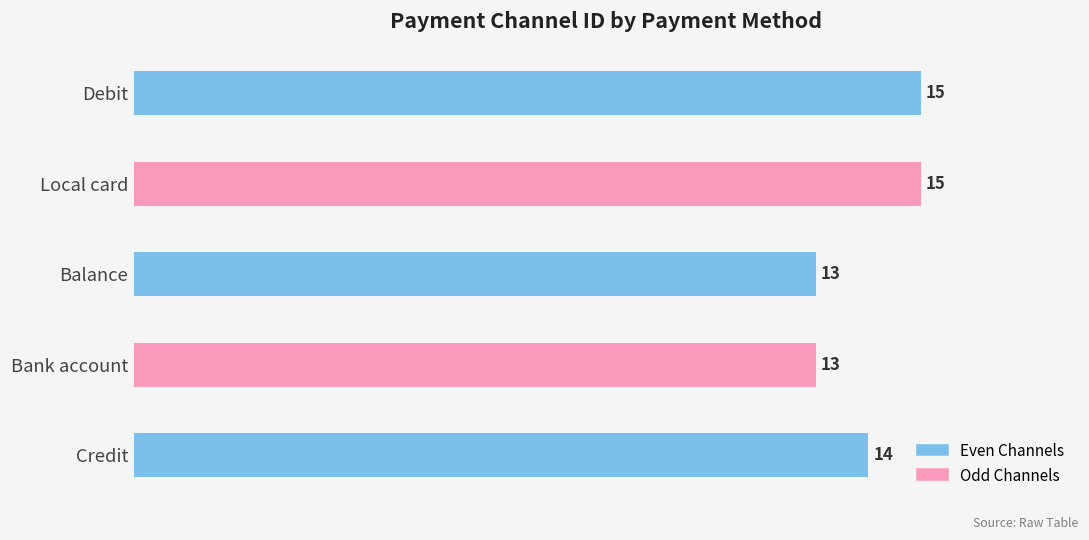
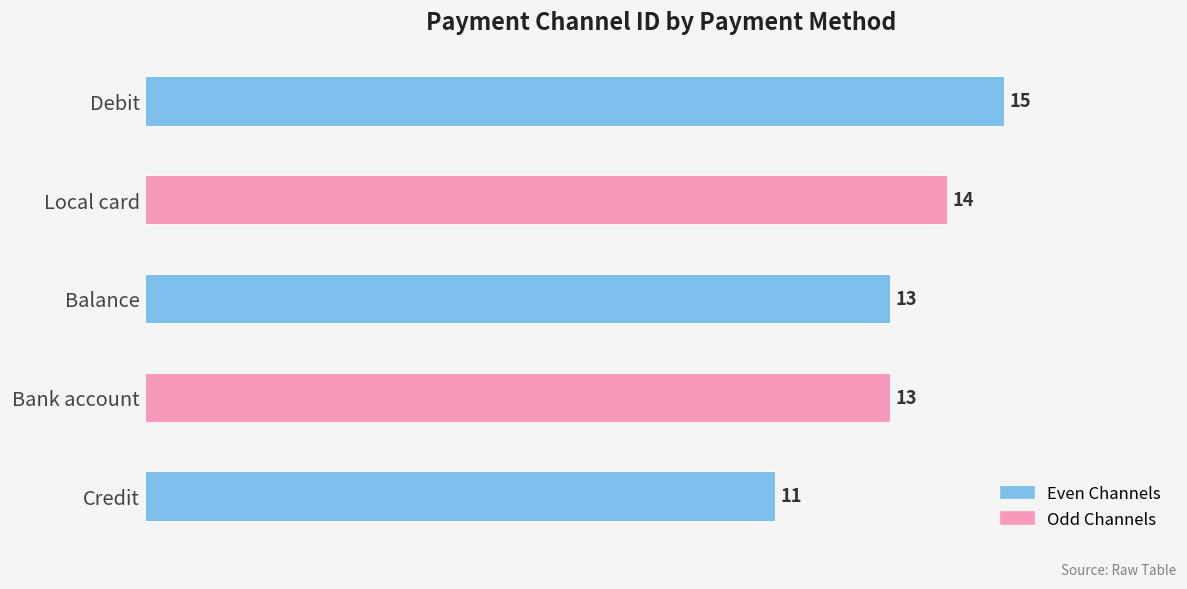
Local card: 15 -> 14
Credit: 14 -> 11
